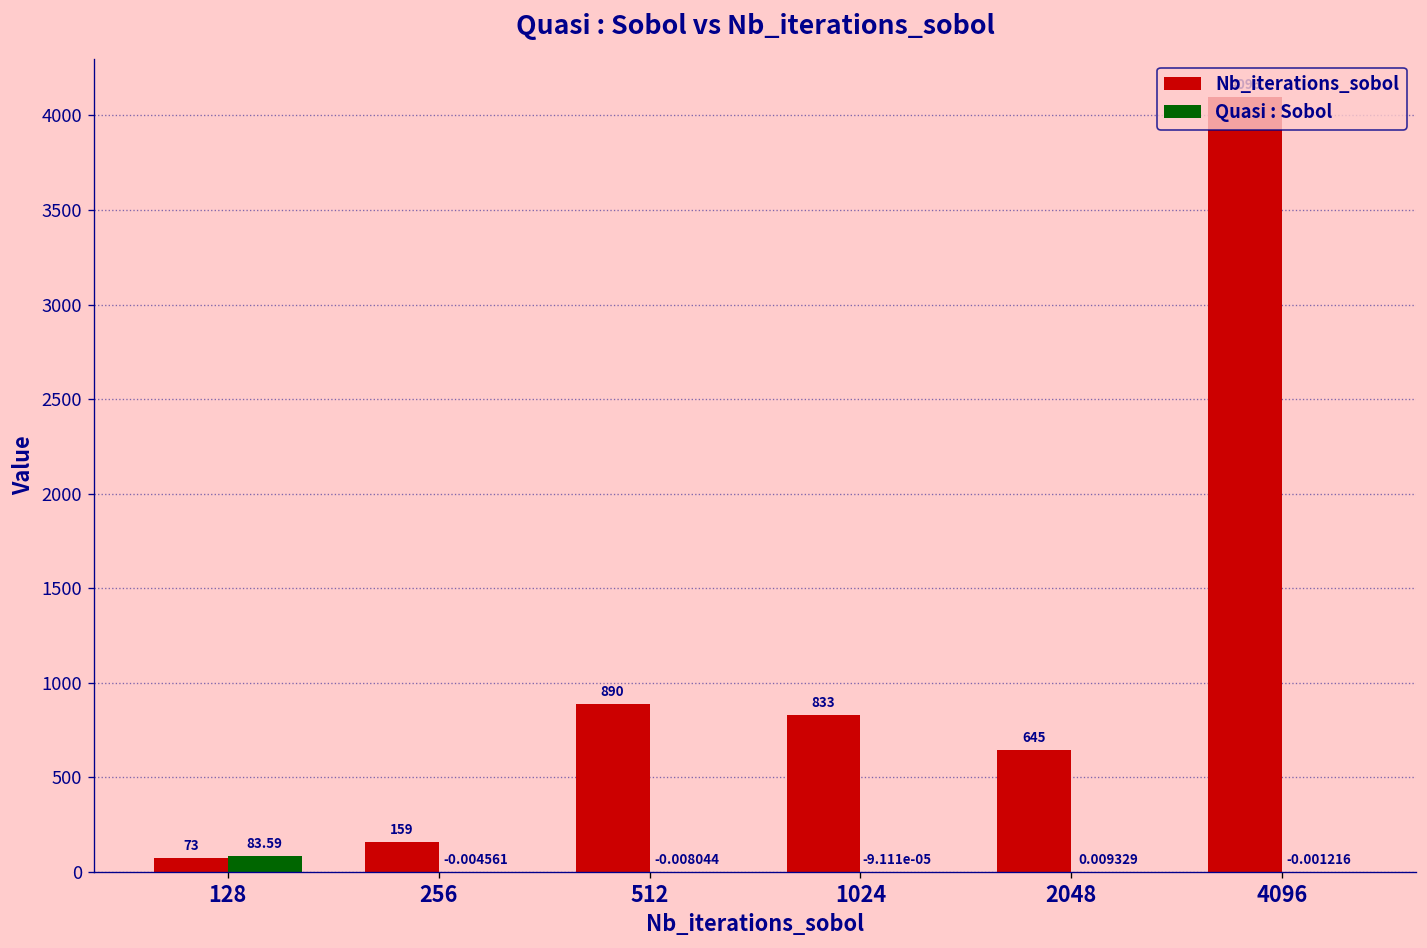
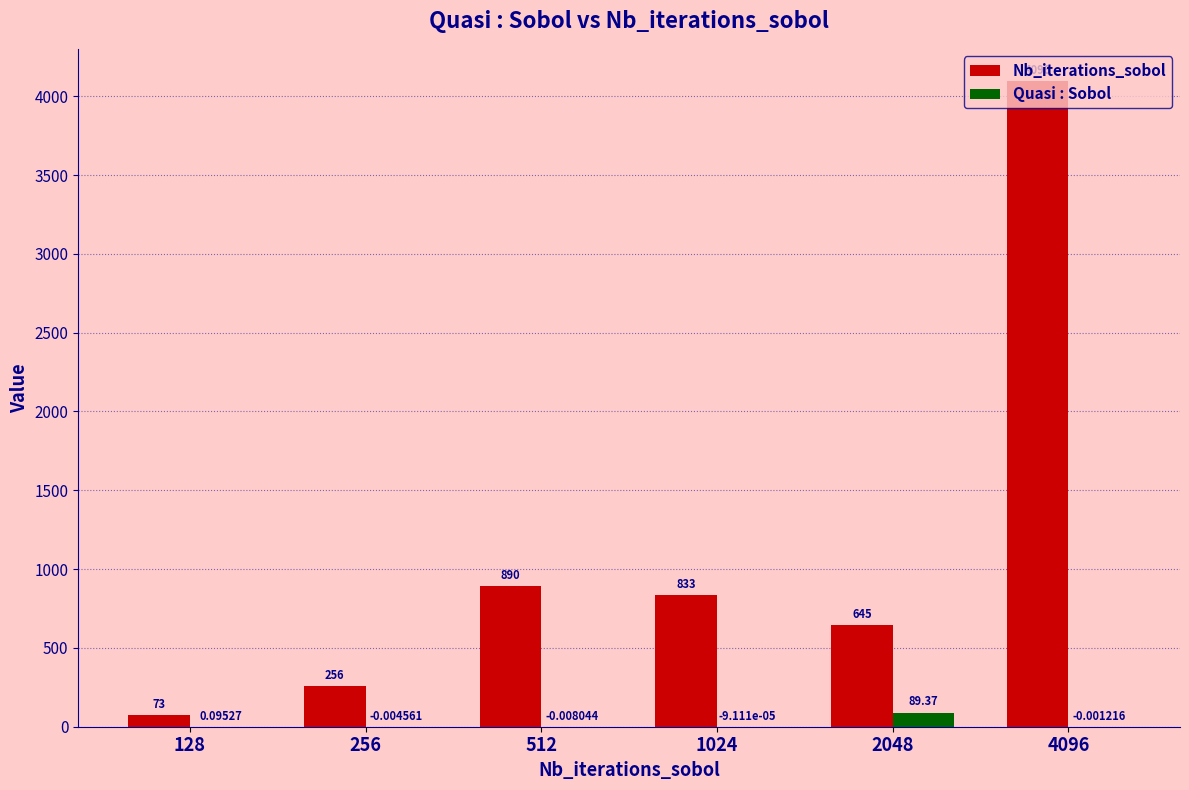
Quasi : Sobol, 128: 83.59 -> 0.09527
Nb_iterations_sobol, 256: 159 -> 256
Quasi : Sobol, 2048: 0.009329 -> 89.37
